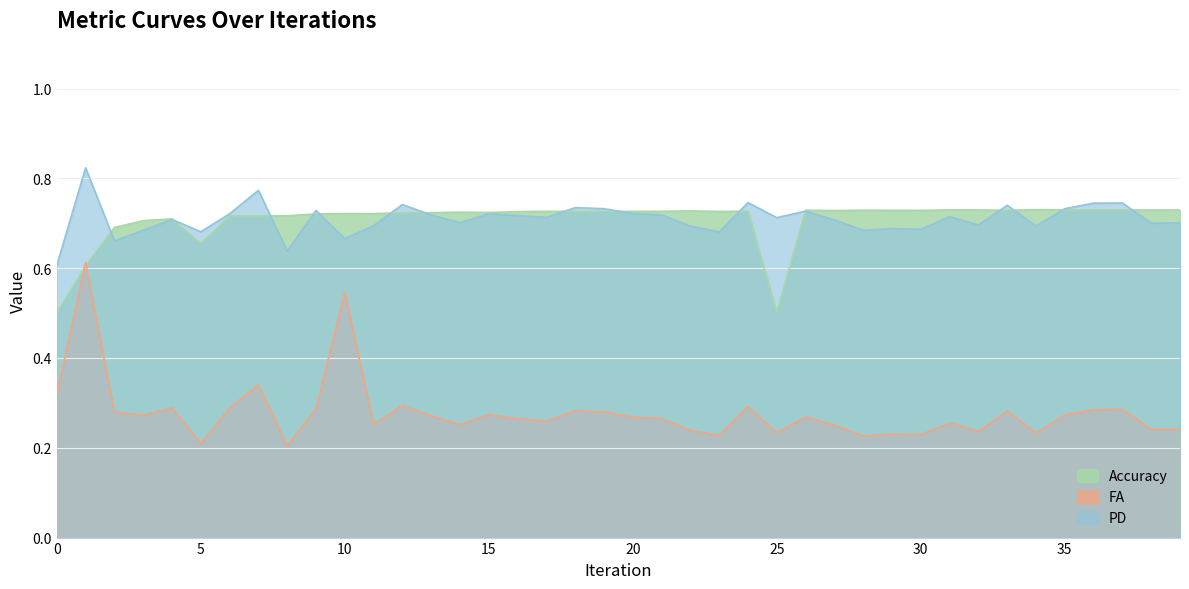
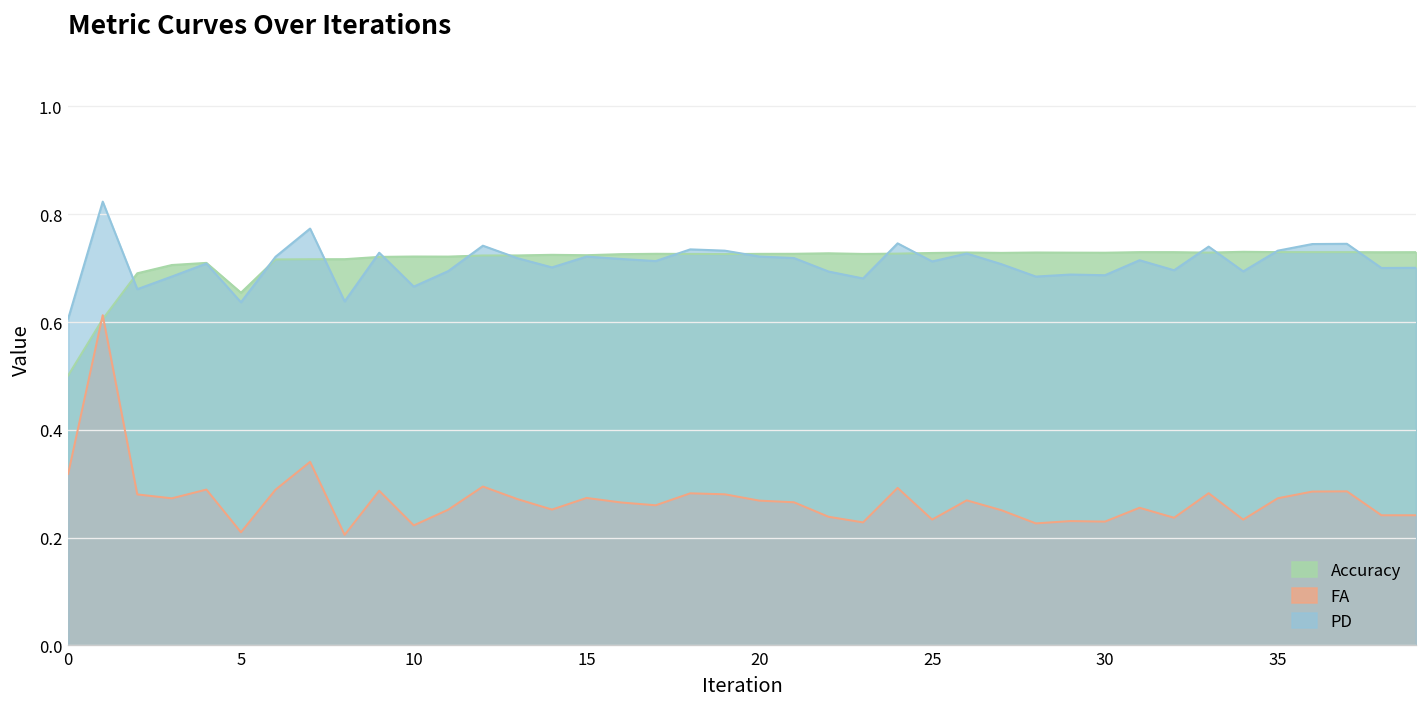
PD, 5: 0.68 -> 0.64
FA, 10: 0.55 -> 0.22
Accuracy, 25: 0.50 -> 0.73
